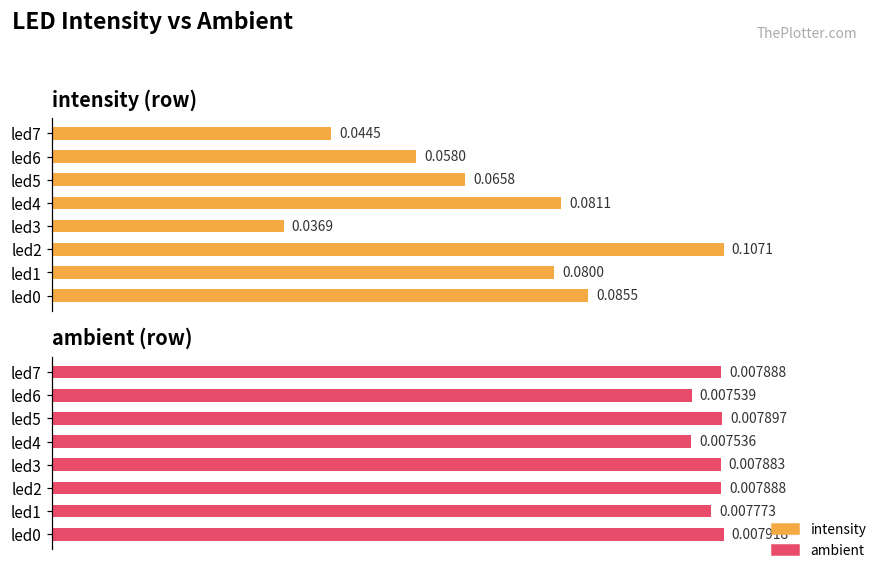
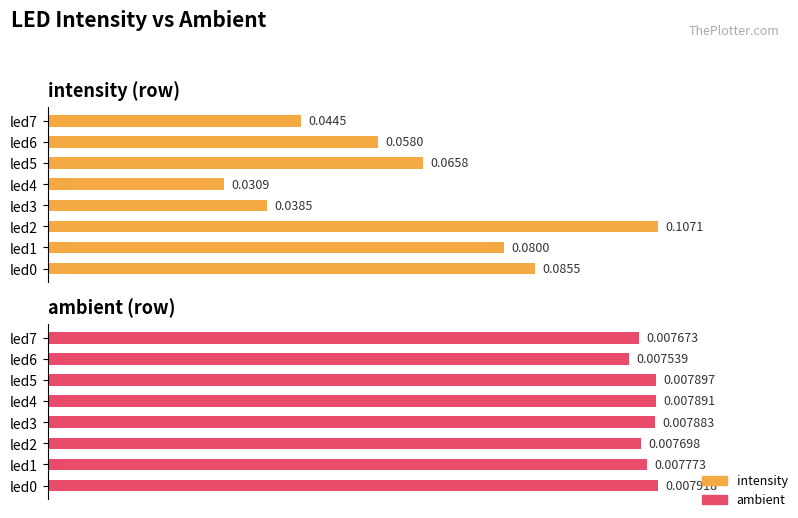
intensity (row), led4: 0.0811 -> 0.0309
intensity (row), led3: 0.0369 -> 0.0385
ambient (row), led7: 0.007888 -> 0.007673
ambient (row), led4: 0.007536 -> 0.007891
ambient (row), led2: 0.007888 -> 0.007698
